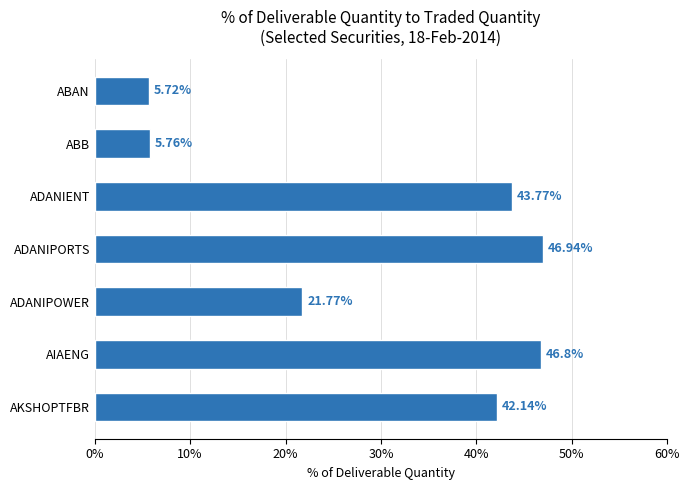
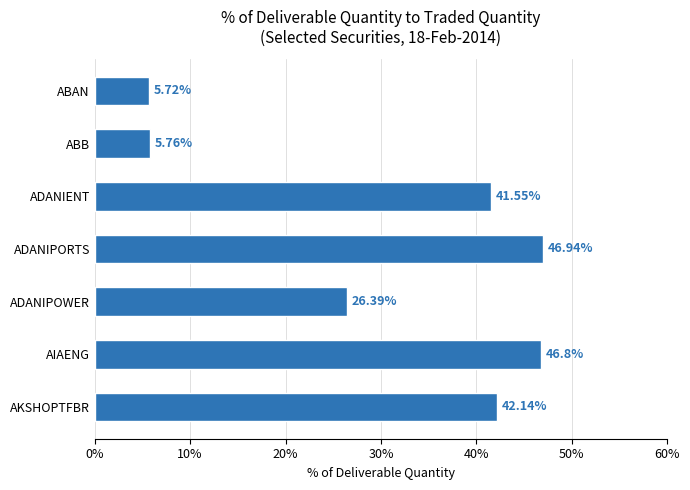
ADANIENT: 43.77% -> 41.55%
ADANIPOWER: 21.77% -> 26.39%
